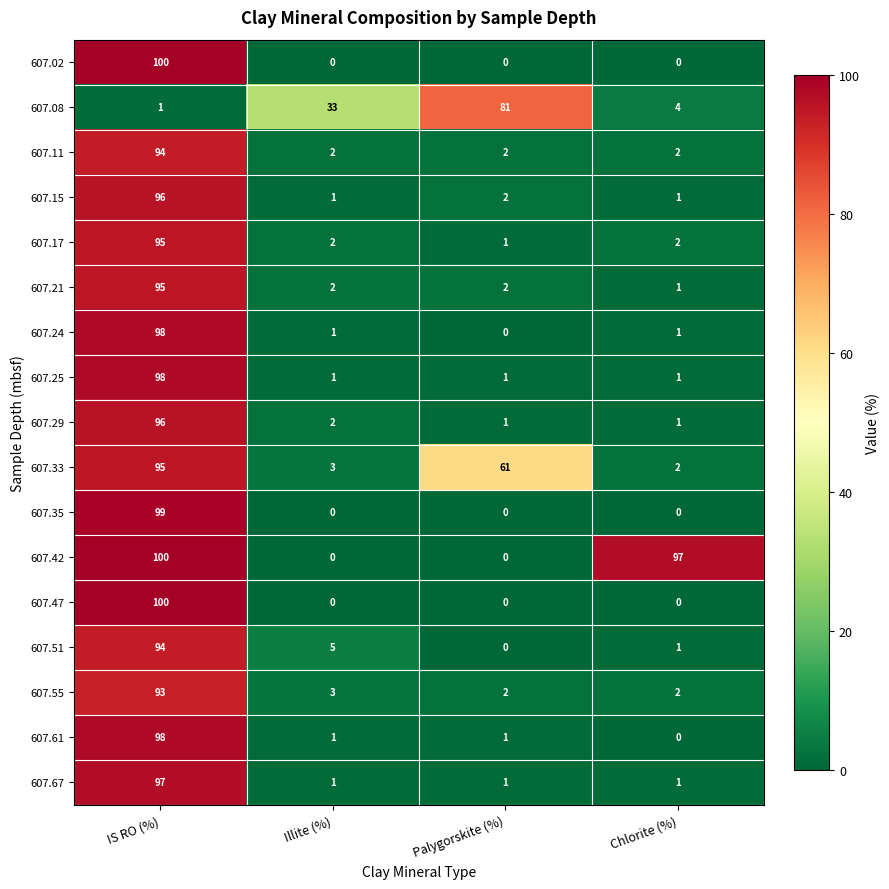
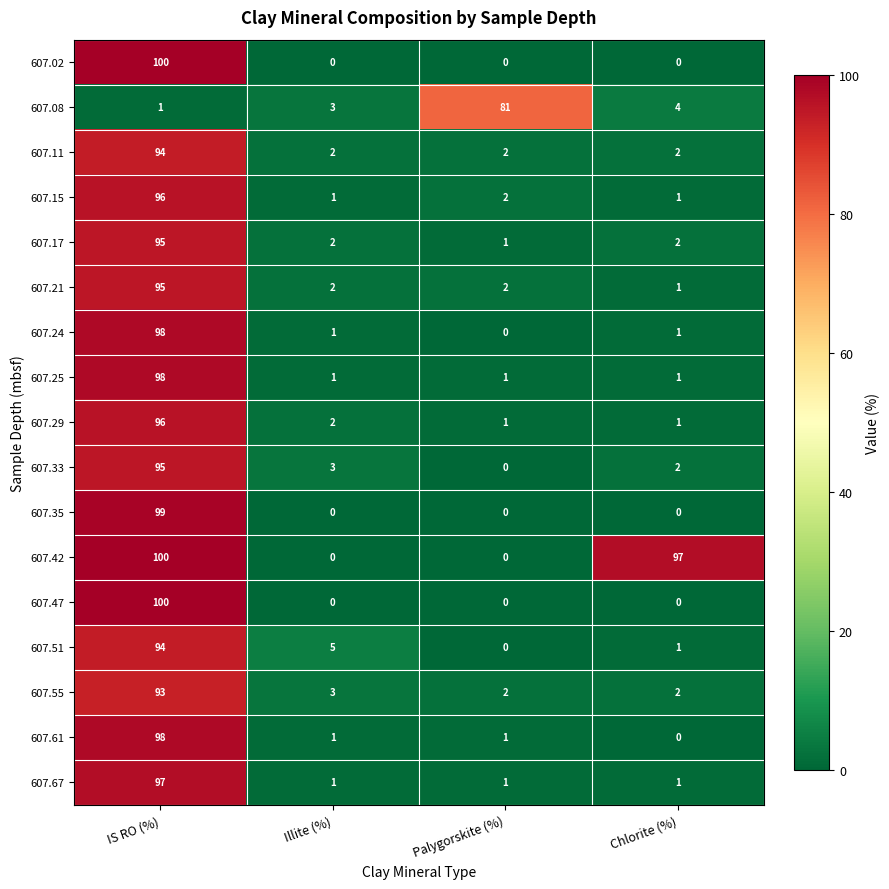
607.08, Illite (%): 33 -> 3
607.33, Palygorskite (%): 61 -> 0
